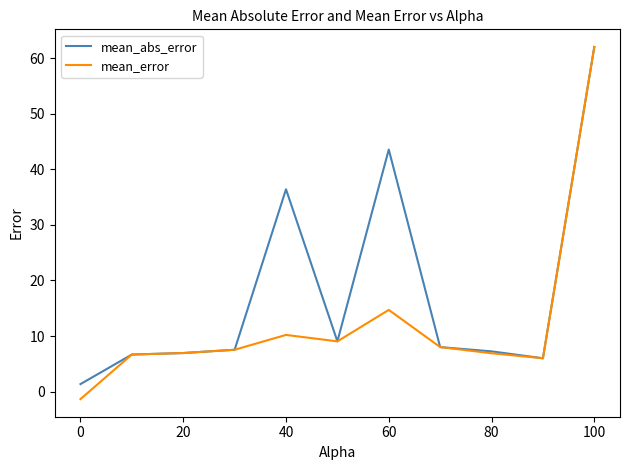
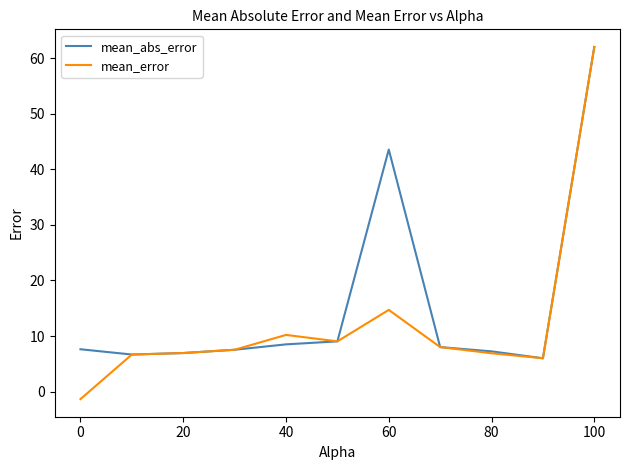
mean_abs_error, 0: 1 -> 8
mean_abs_error, 40: 36 -> 9
